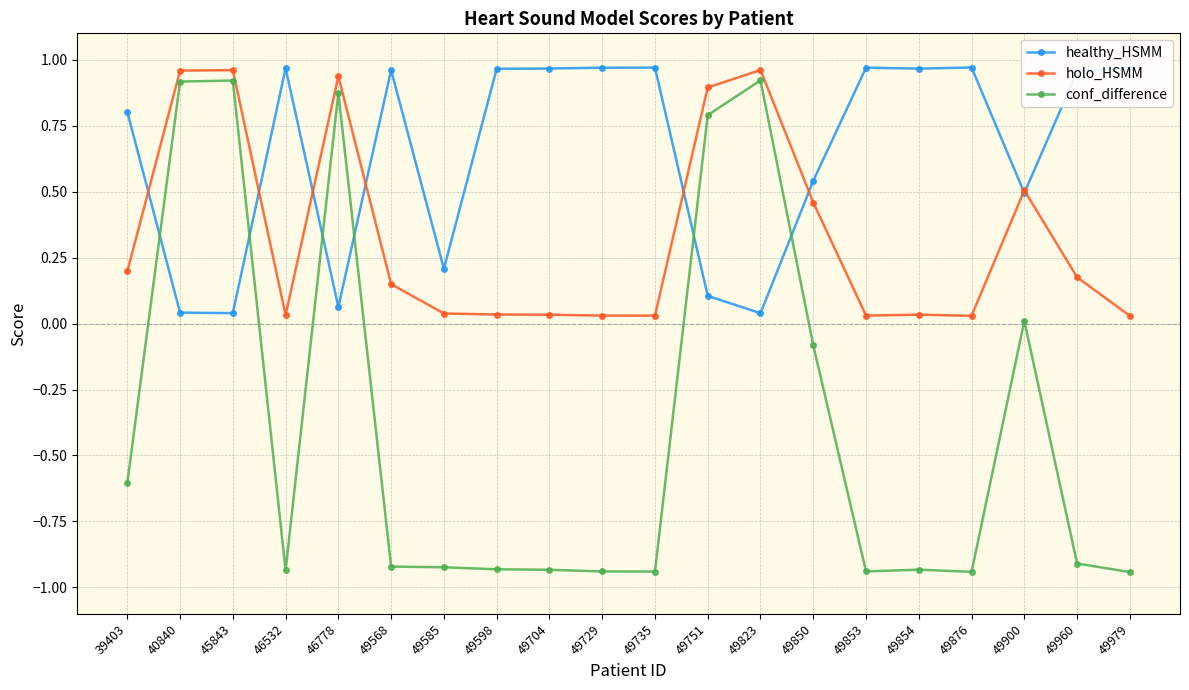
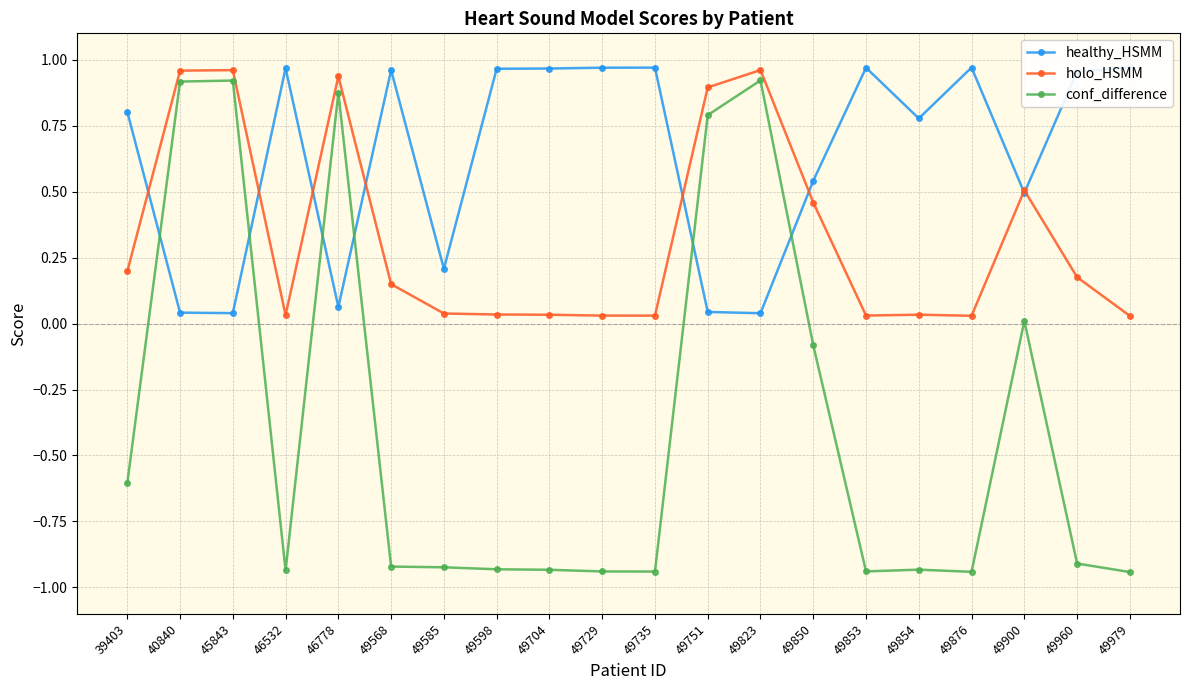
healthy_HSMM, 49751: 0.11 -> 0.04
healthy_HSMM, 49854: 0.97 -> 0.78
